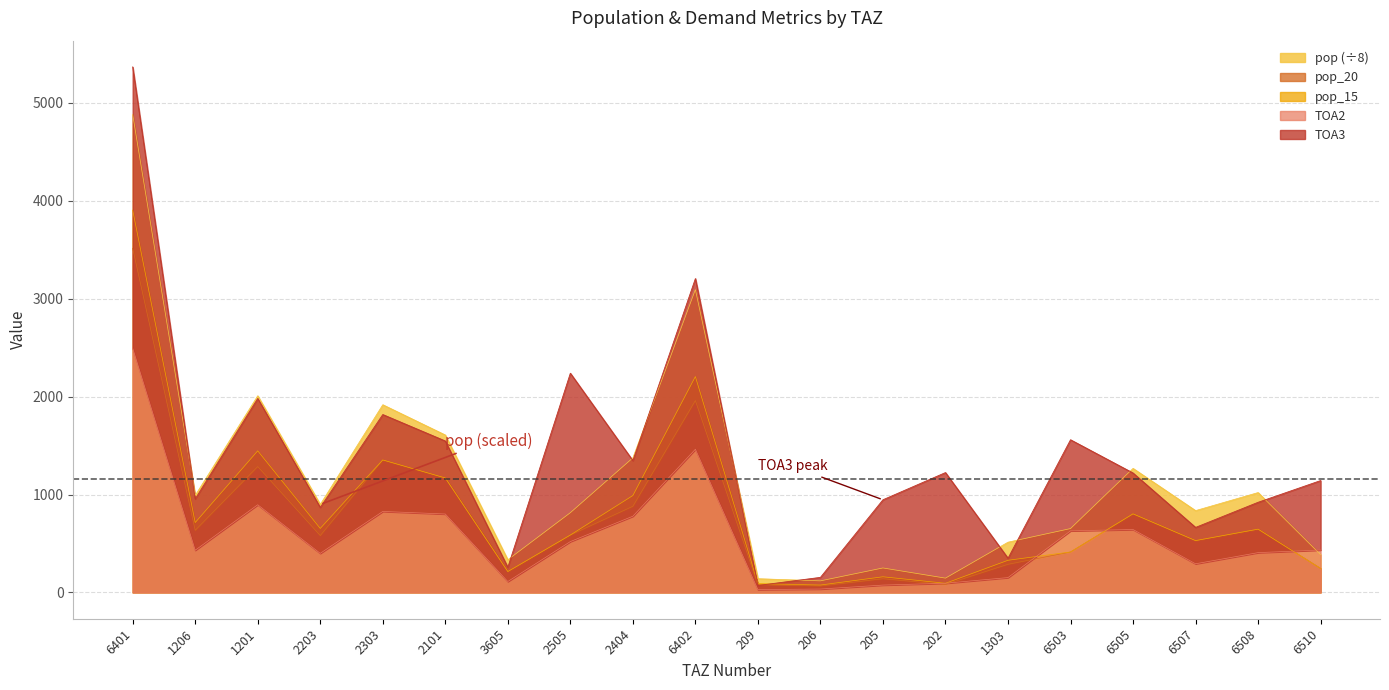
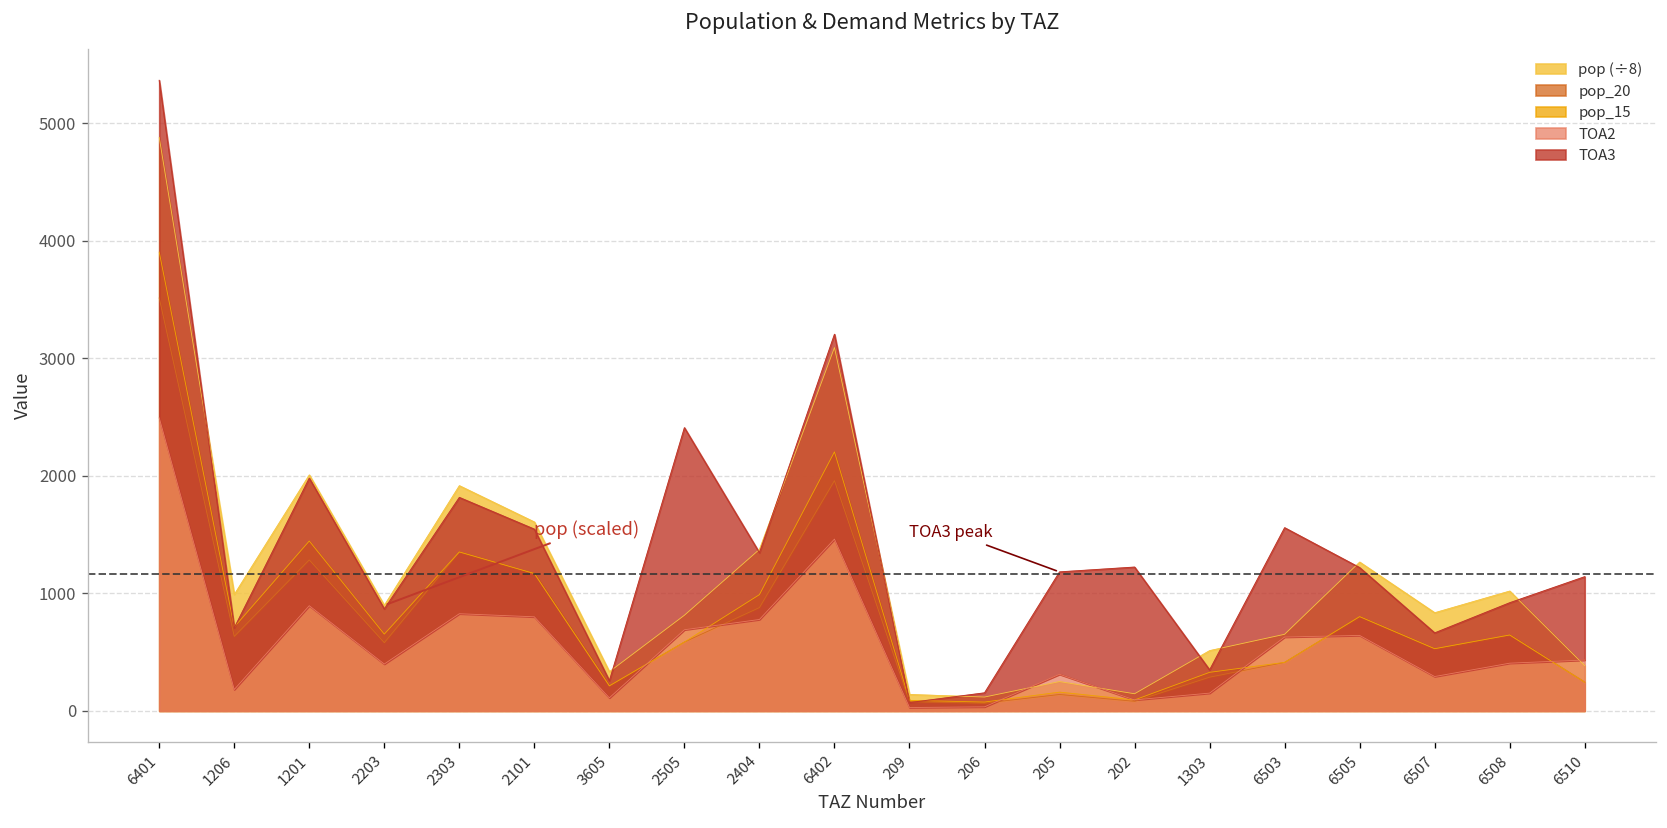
TOA2, 1206: 400 -> 200
TOA2, 2505: 500 -> 700
TOA2, 205: 100 -> 300
